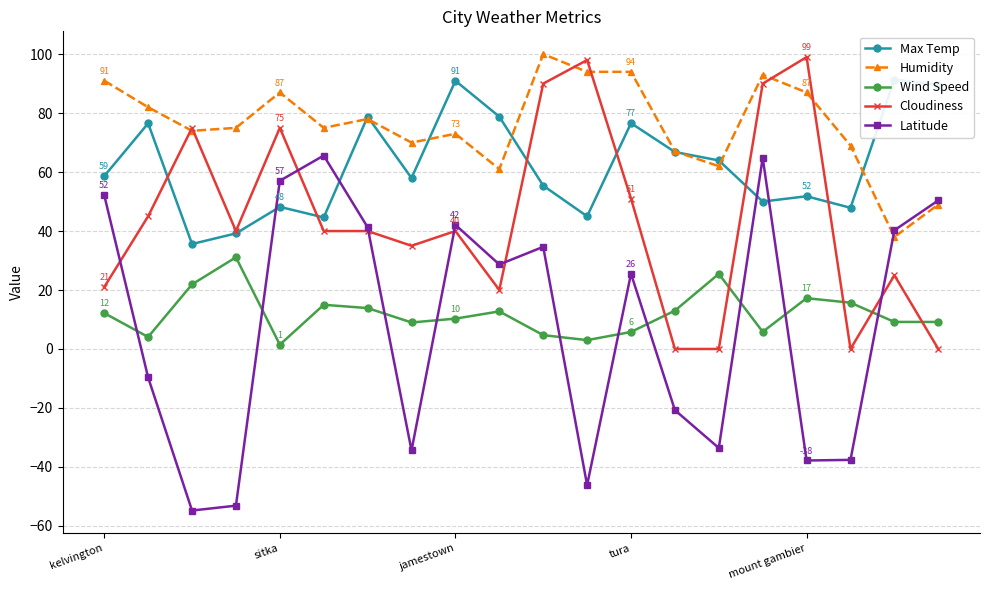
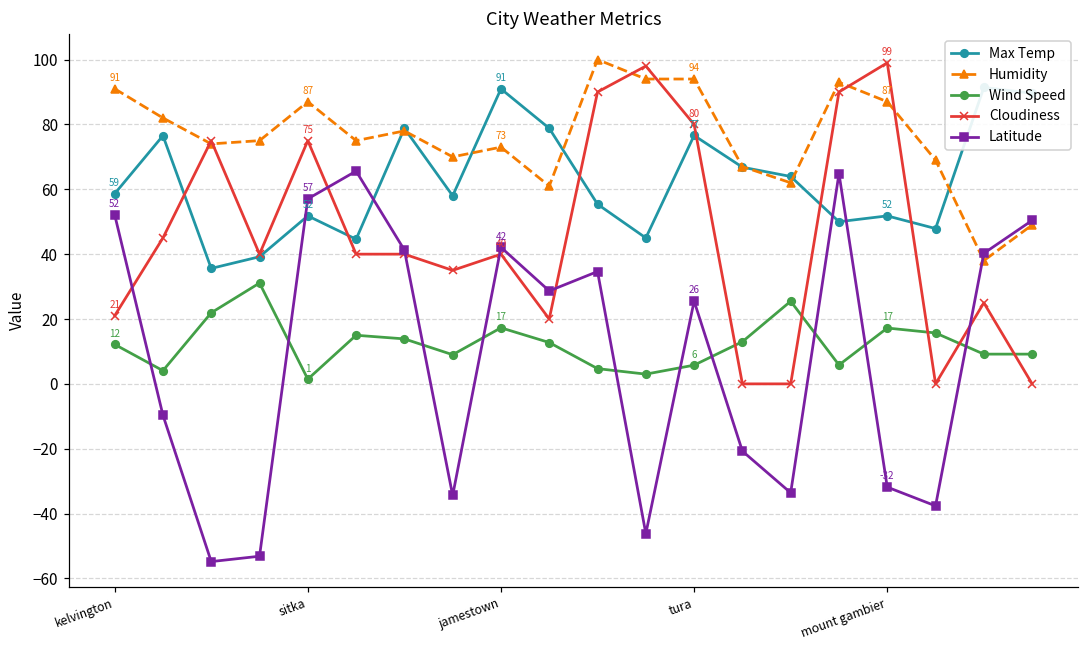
Max Temp, sitka: 48 -> 52
Wind Speed, jamestown: 10 -> 17
Cloudiness, tura: 51 -> 80
Latitude, mount gambier: -38 -> -32
